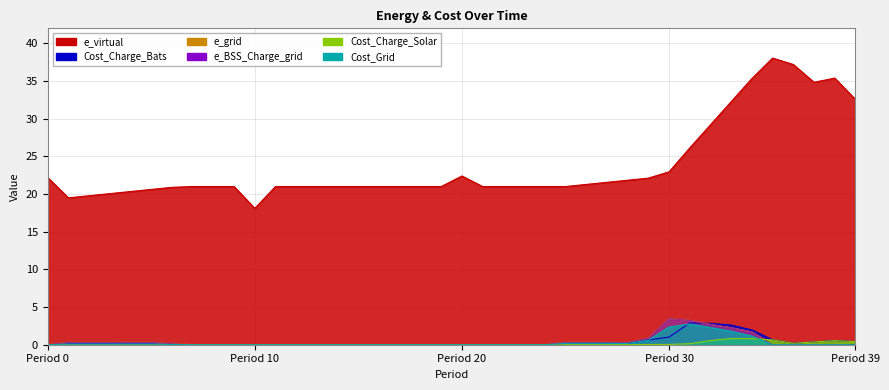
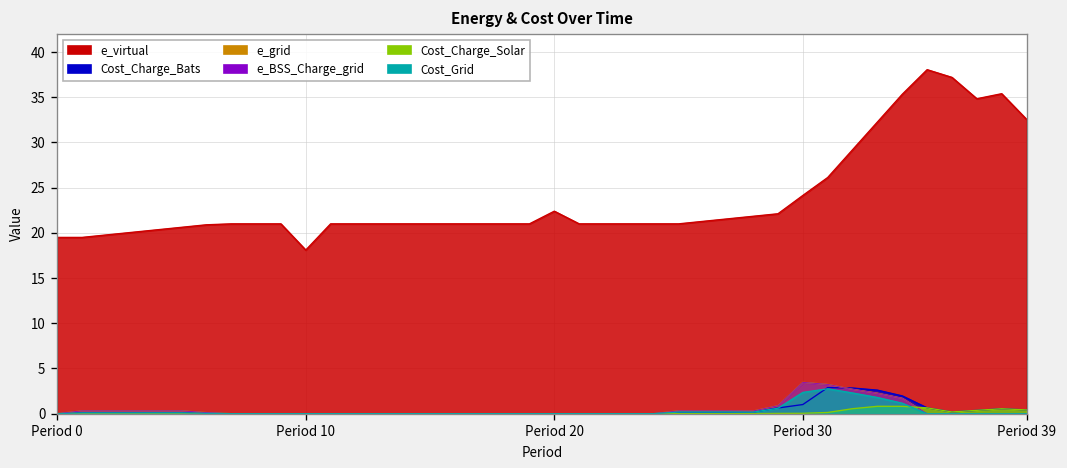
e_virtual, Period 0: 22 -> 20
e_virtual, Period 30: 23 -> 24
